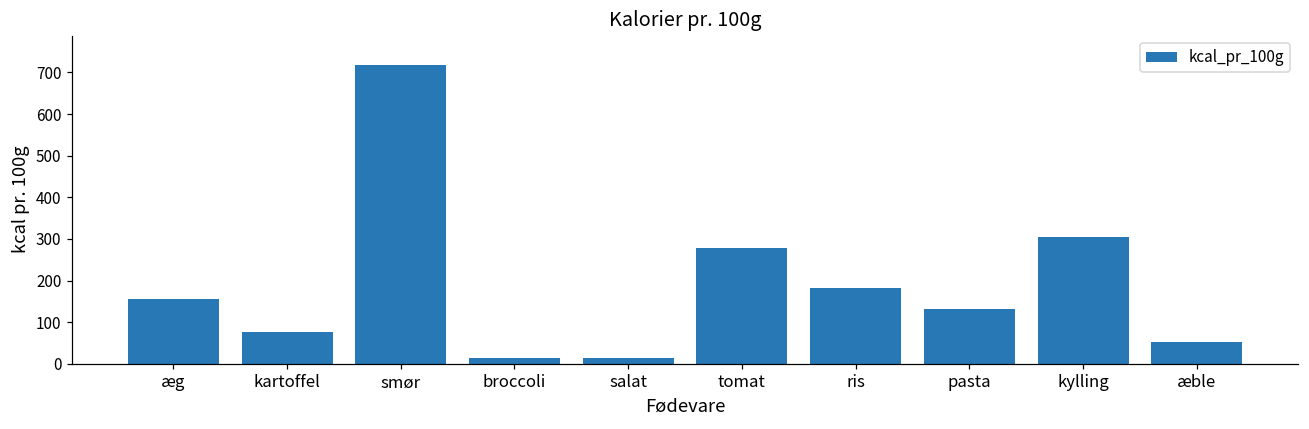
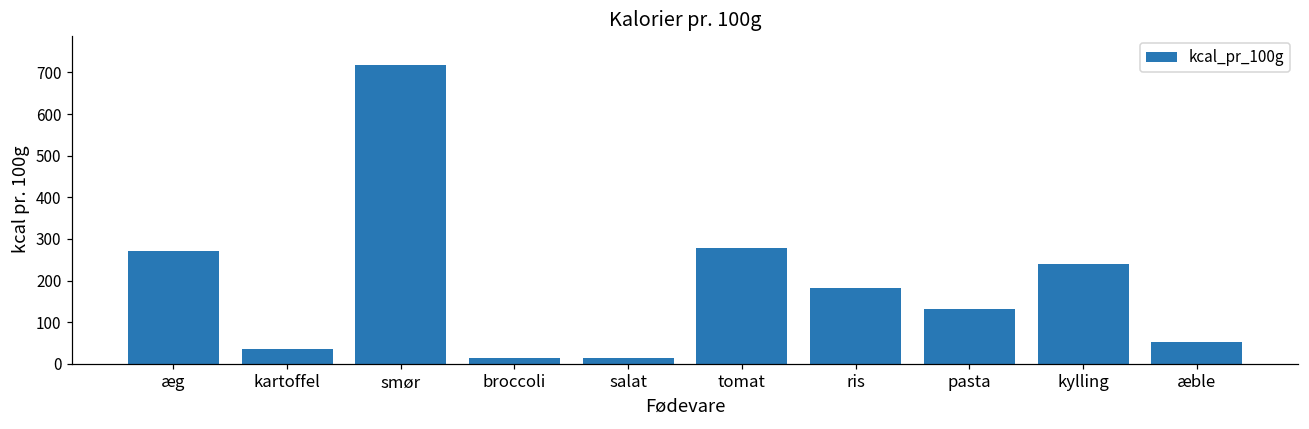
æg: 160 -> 270
kartoffel: 80 -> 40
kylling: 310 -> 240
